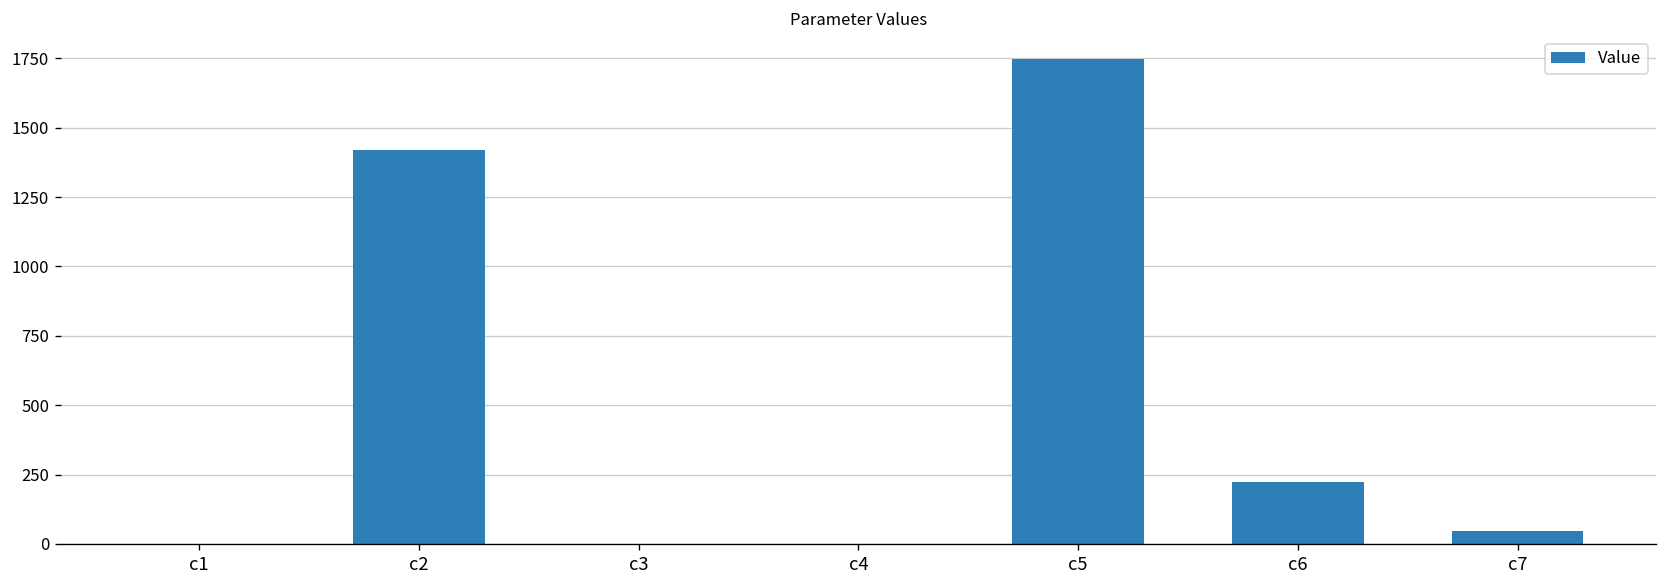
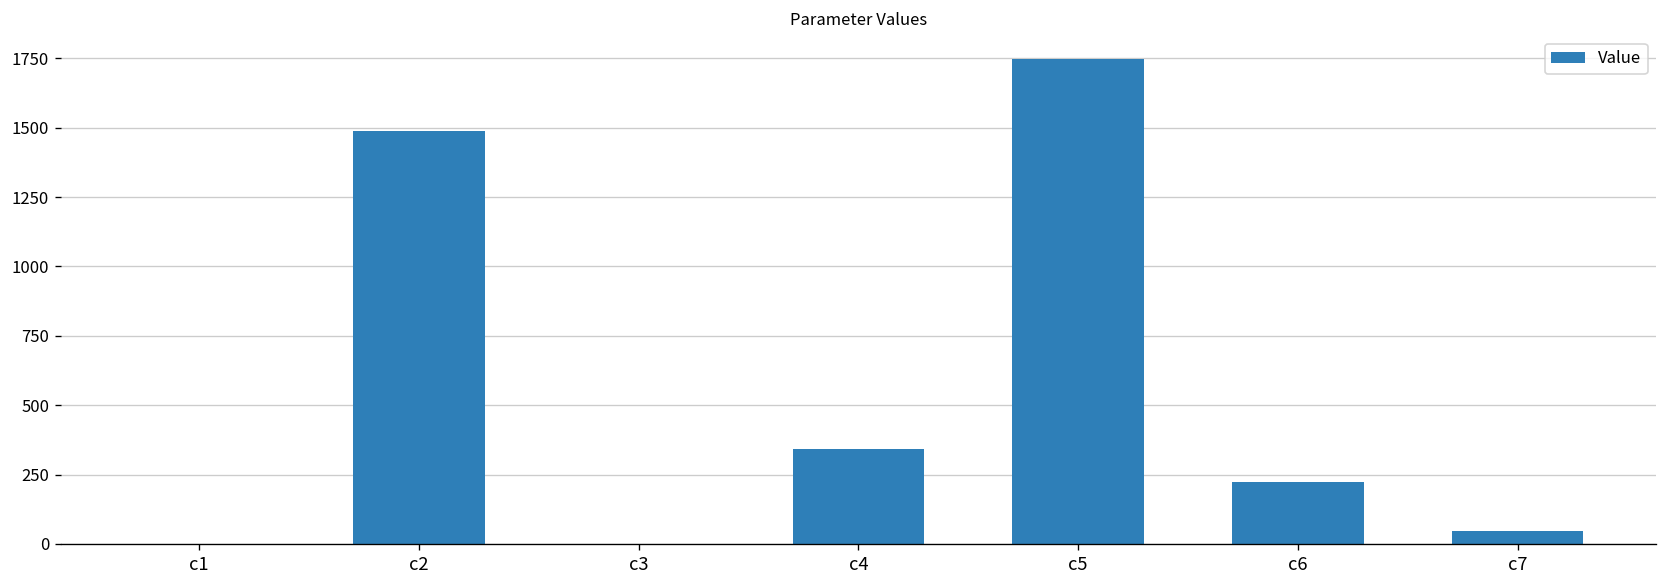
c2: 1420 -> 1490
c4: 0 -> 340
